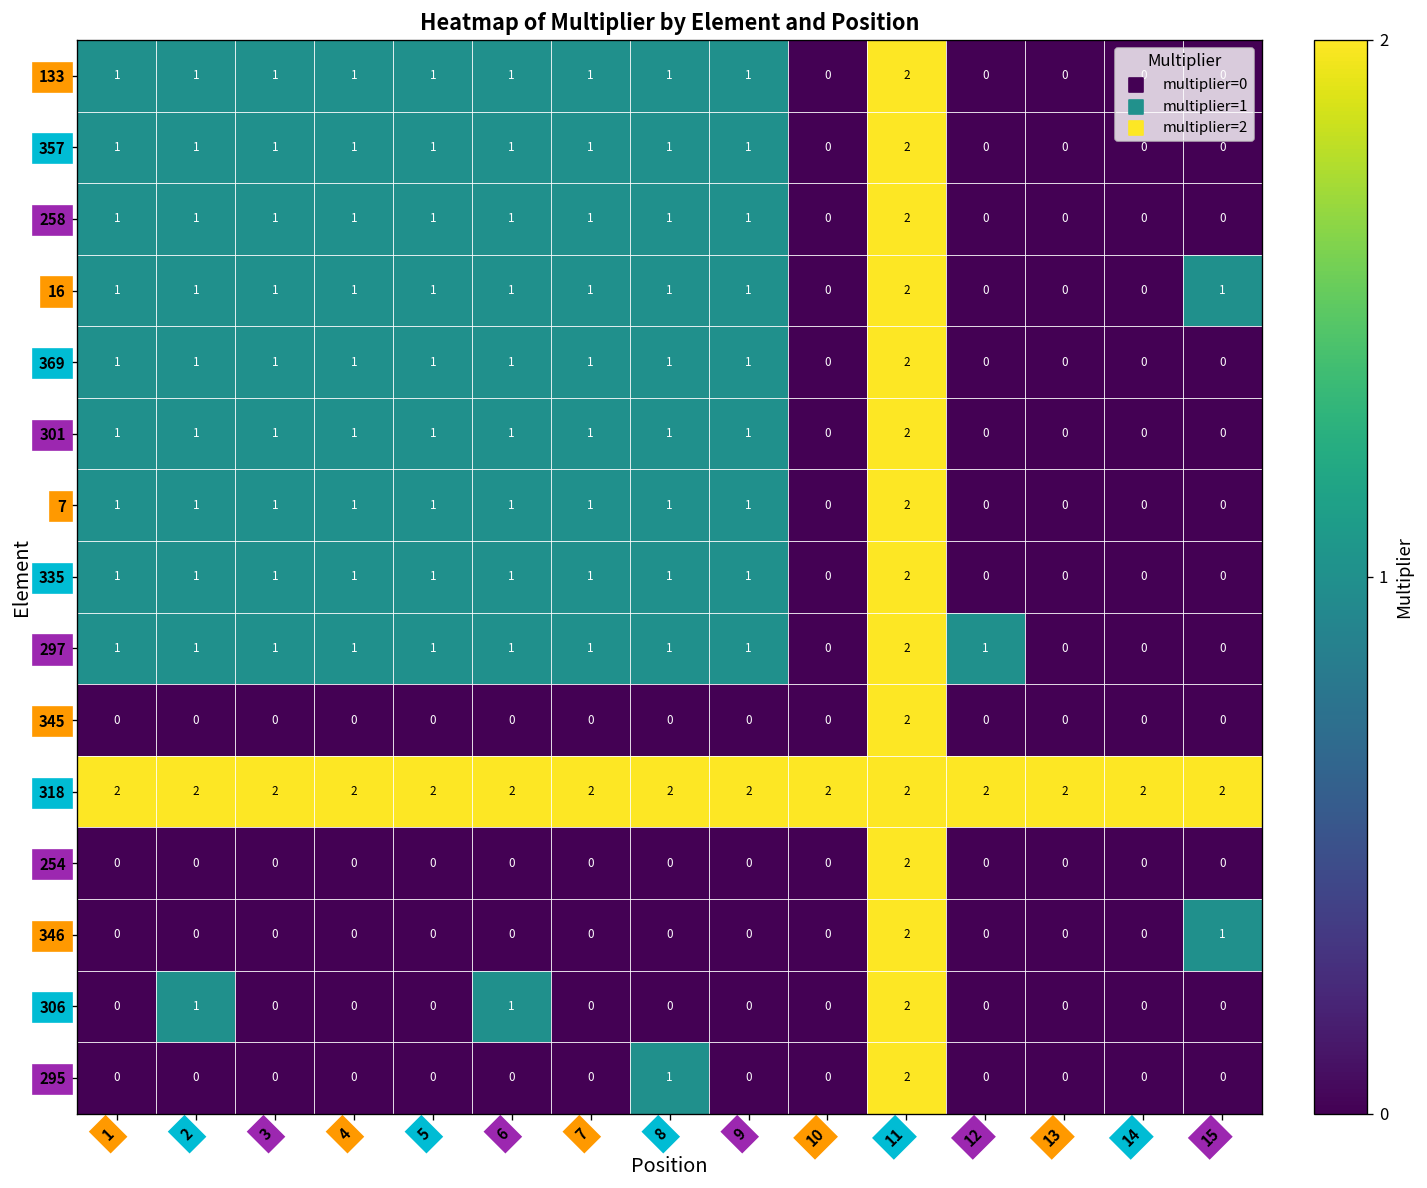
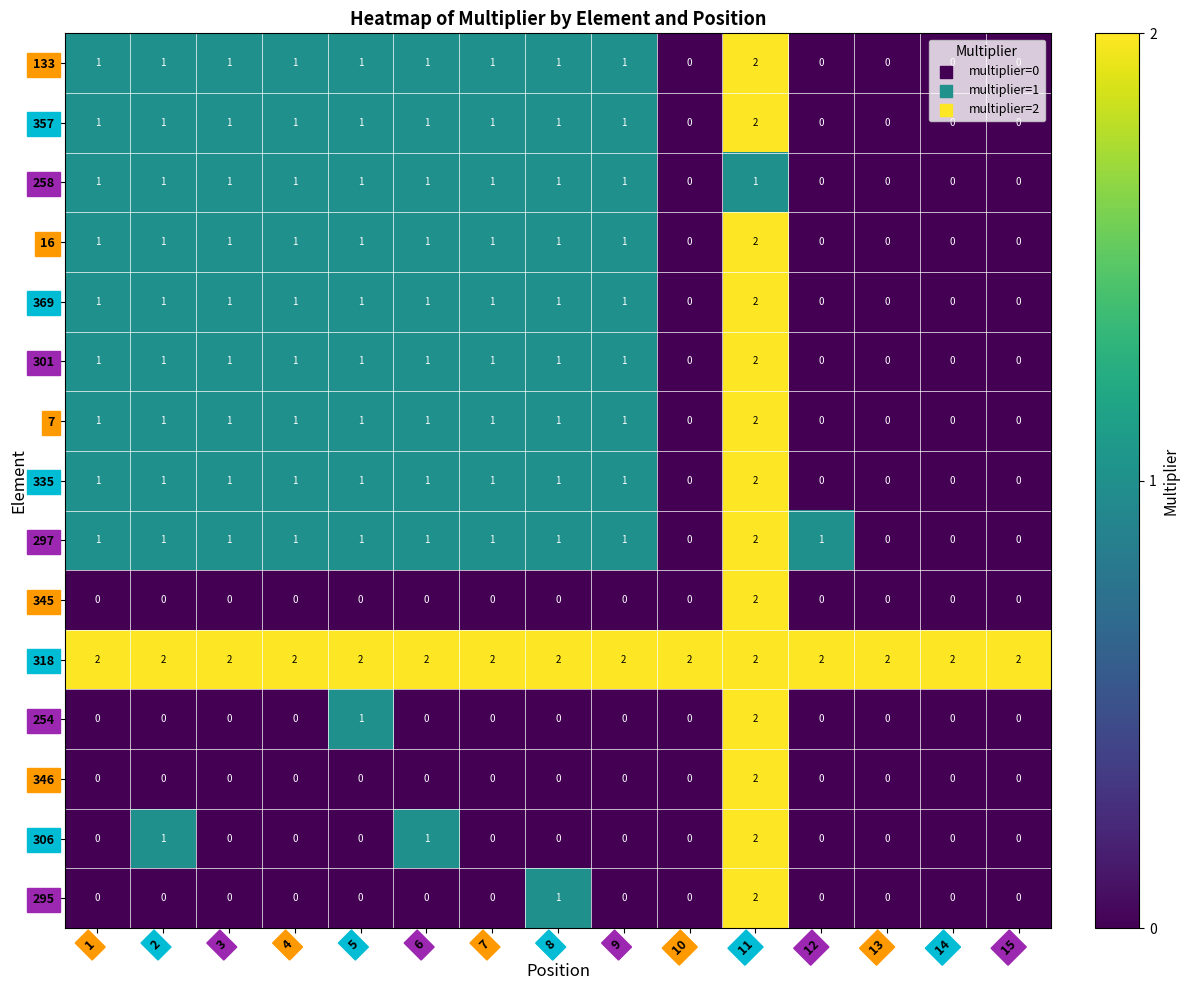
258, 11: 2 -> 1
16, 15: 1 -> 0
254, 5: 0 -> 1
346, 15: 1 -> 0
